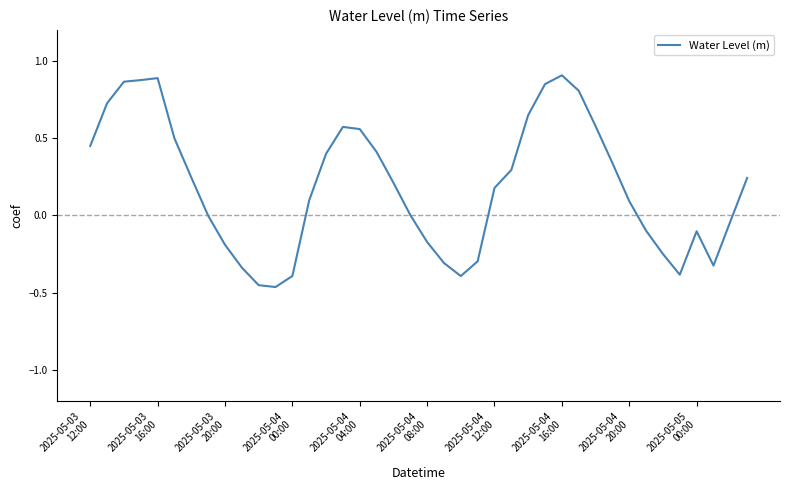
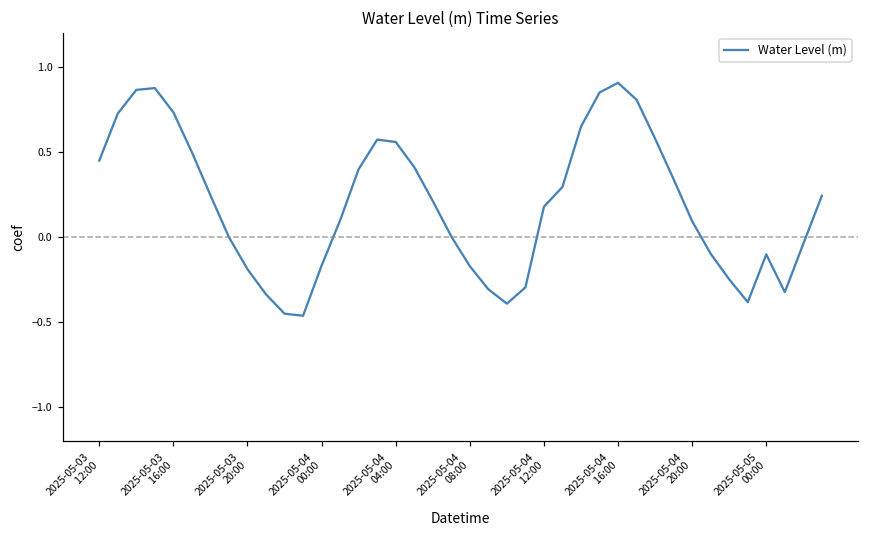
2025-05-03 16:00: 0.89 -> 0.73
2025-05-04 00:00: -0.39 -> -0.17
